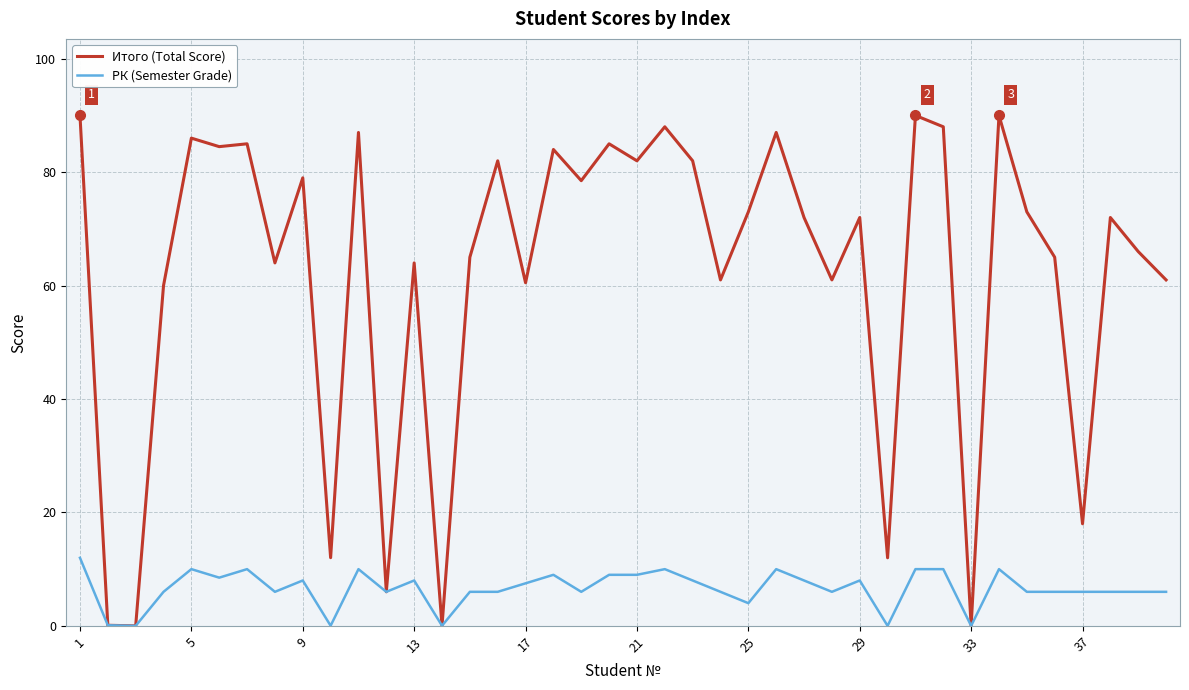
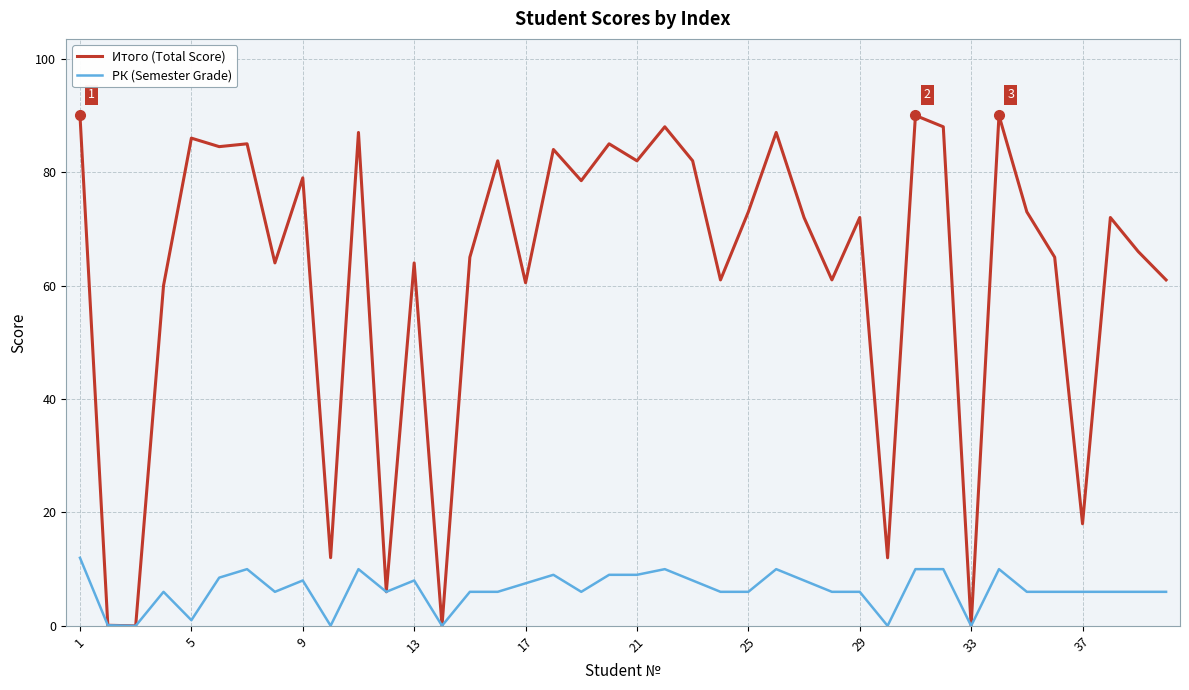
РК (Semester Grade), 5: 10 -> 1
РК (Semester Grade), 25: 4 -> 6
РК (Semester Grade), 29: 8 -> 6
